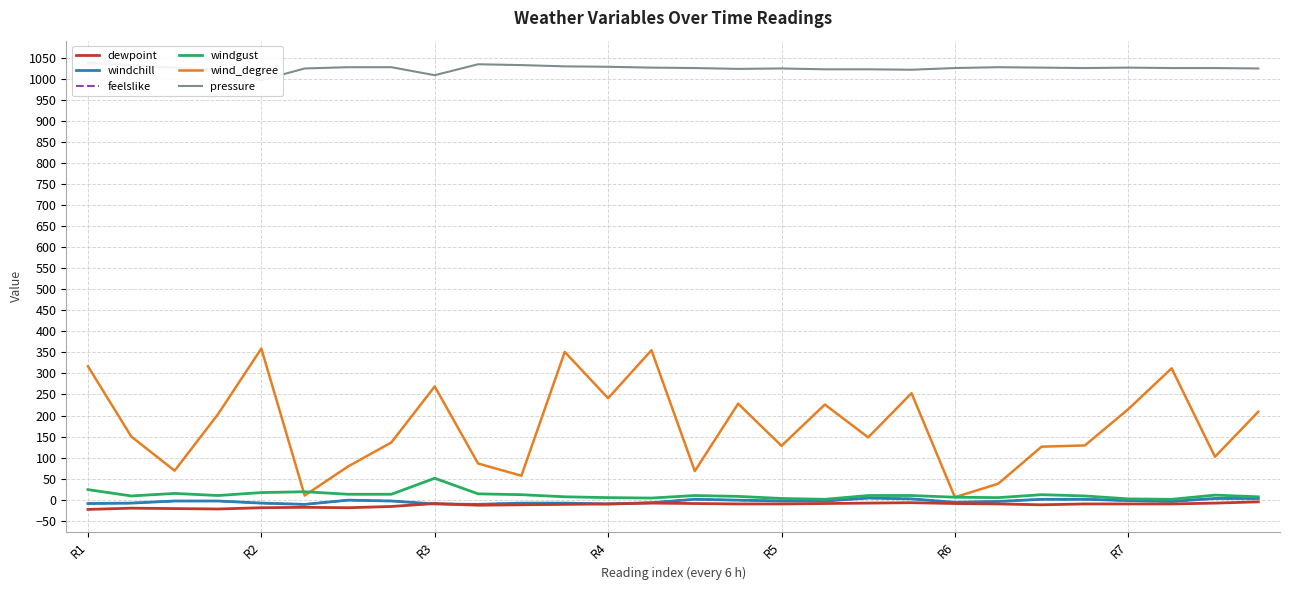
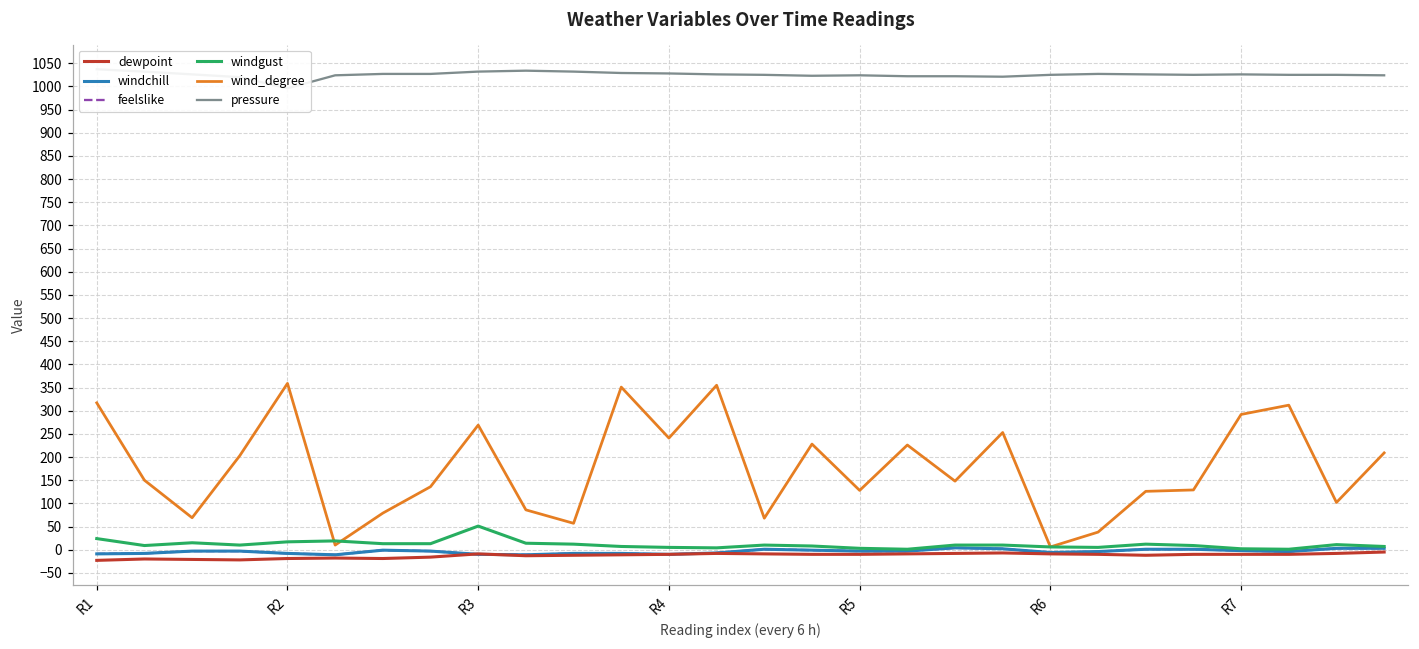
pressure, R3: 1010 -> 1030
wind_degree, R7: 220 -> 290
